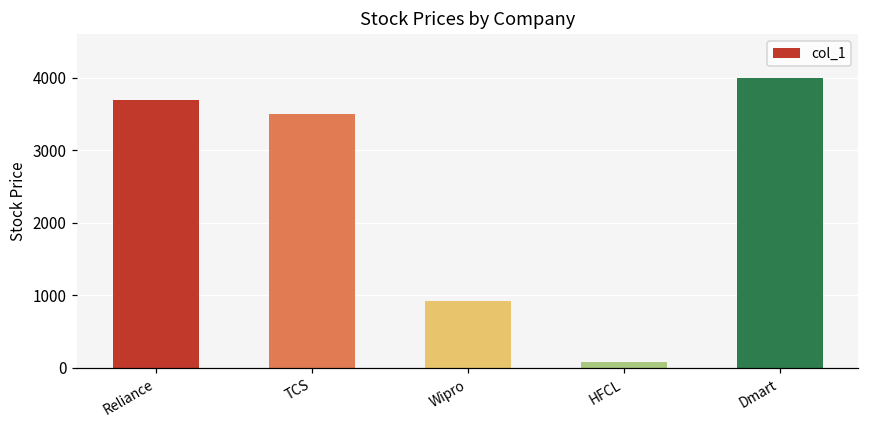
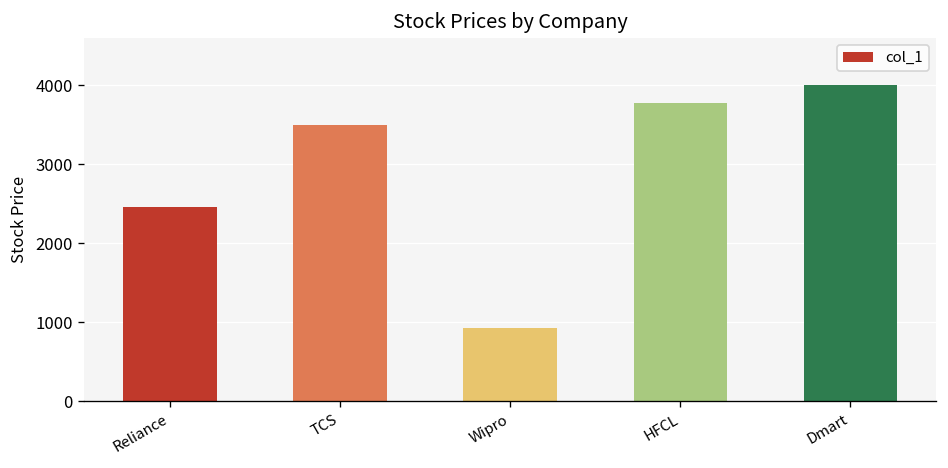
Reliance: 3700 -> 2500
HFCL: 100 -> 3800
